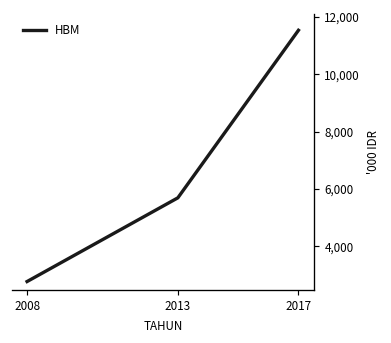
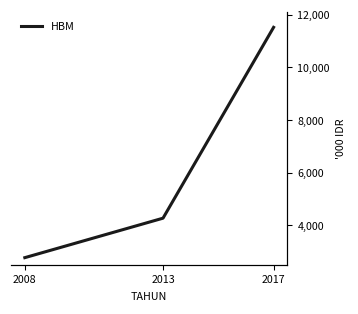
2013: 5,700 -> 4,300
